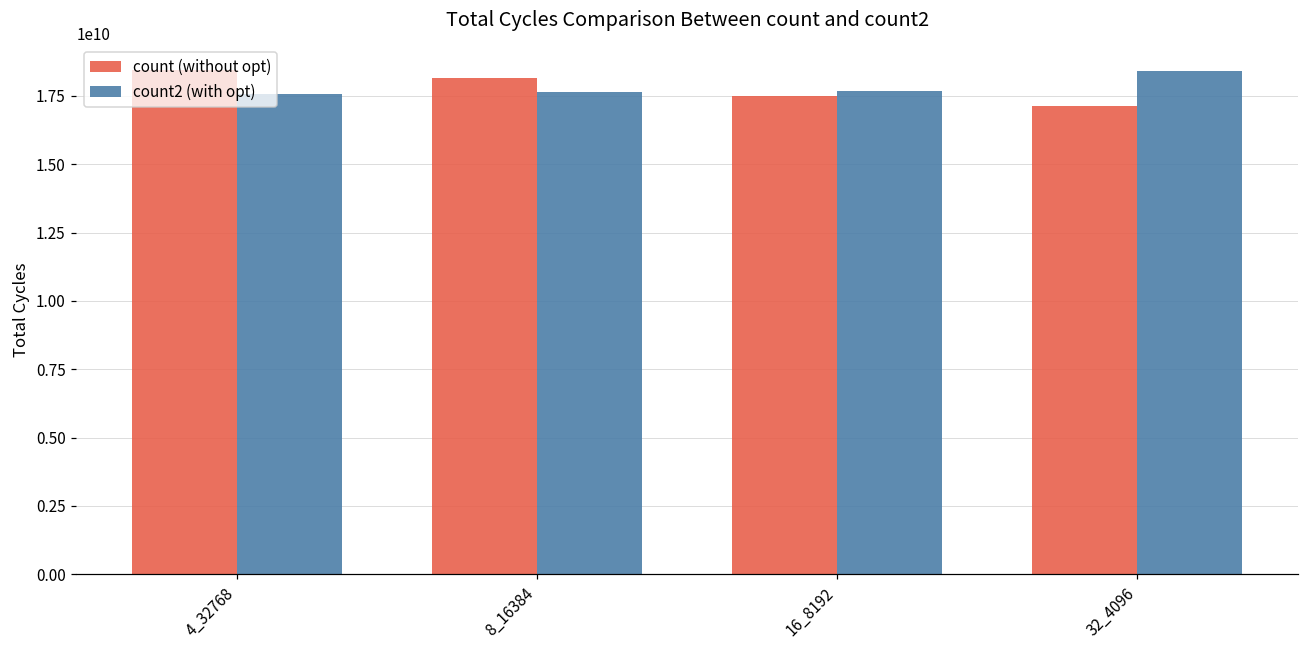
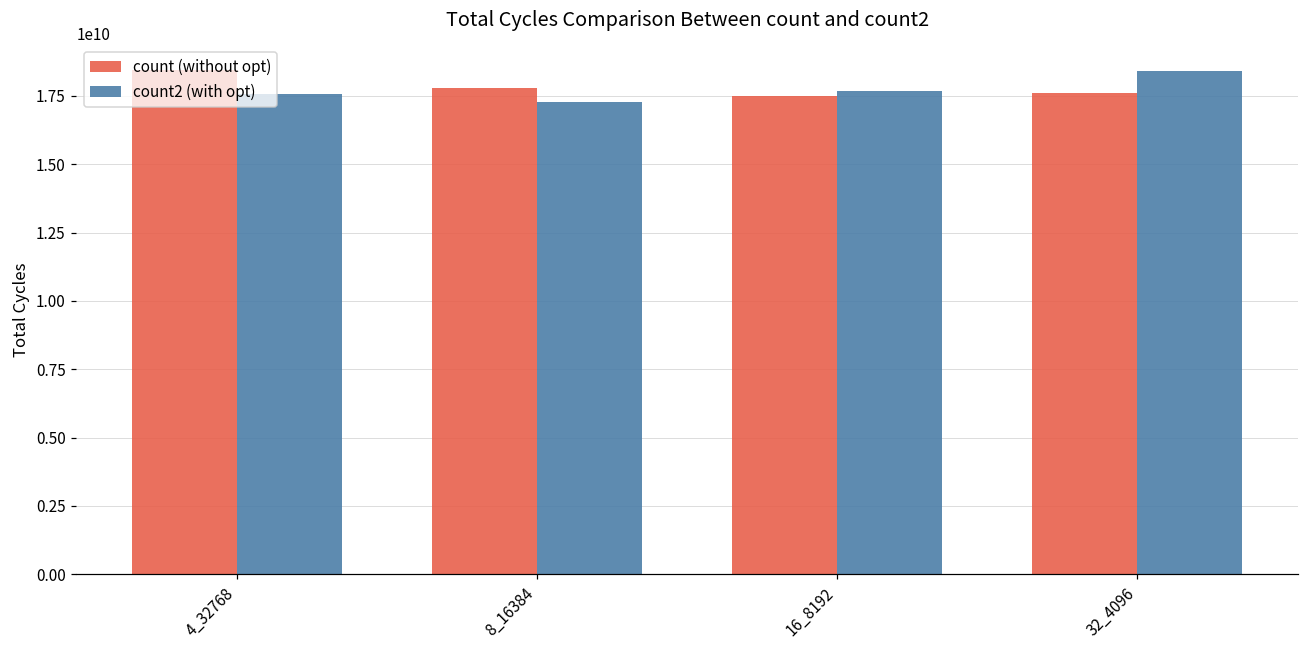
count (without opt), 8_16384: 18100000000 -> 17800000000
count2 (with opt), 8_16384: 17700000000 -> 17300000000
count (without opt), 32_4096: 17100000000 -> 17600000000
